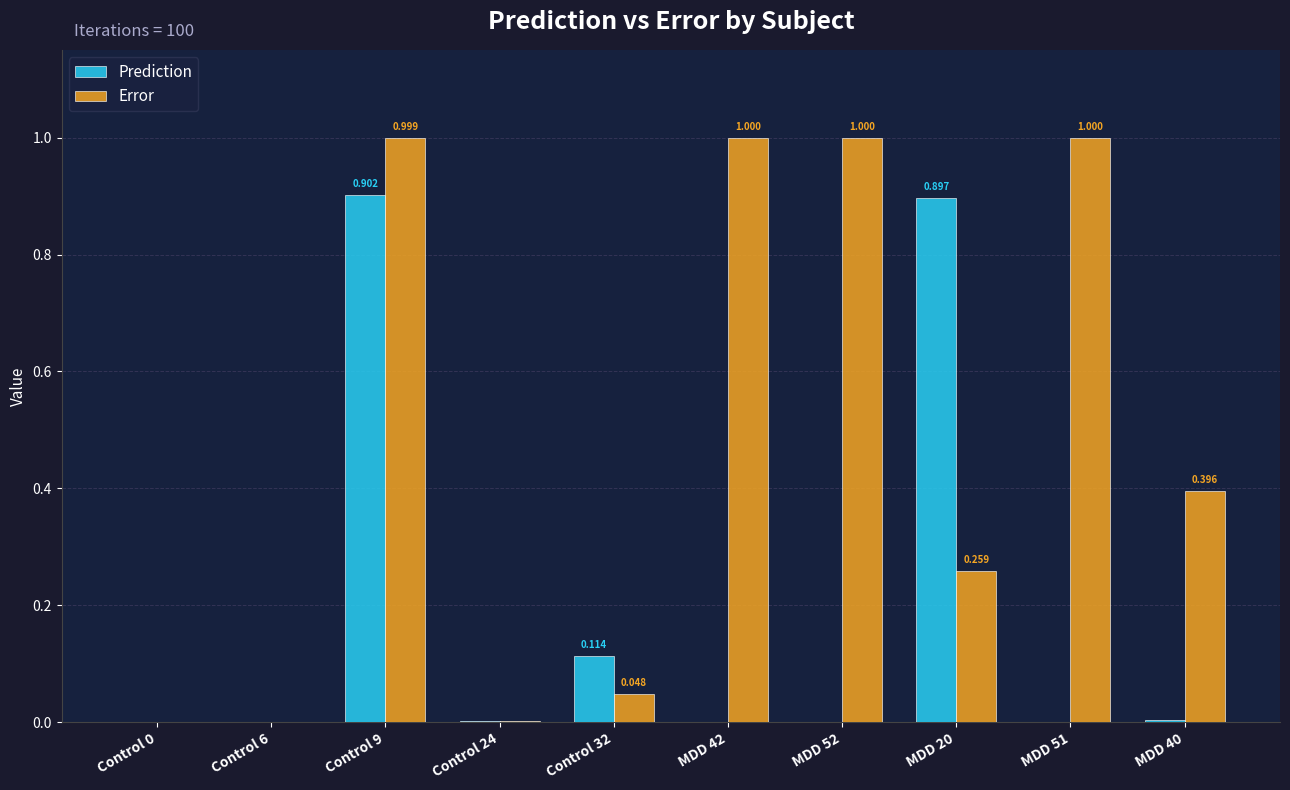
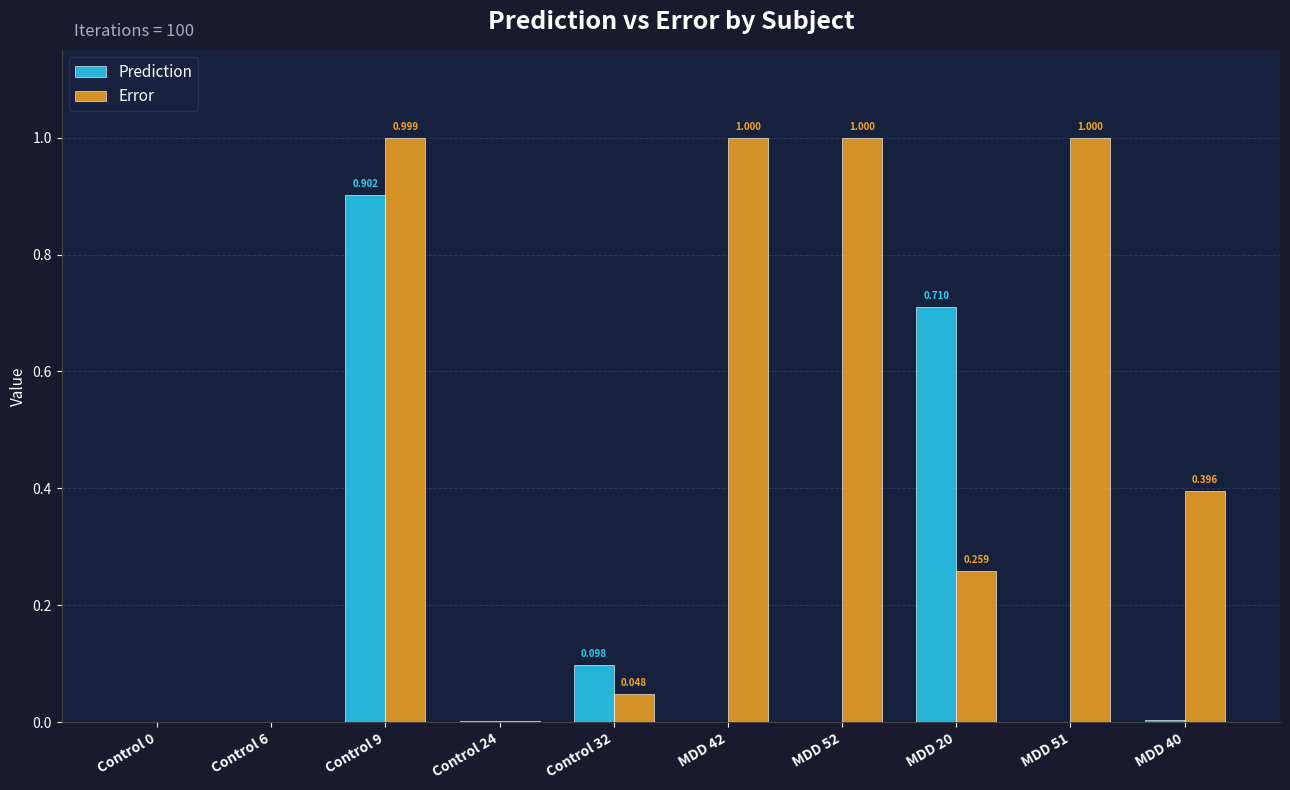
Prediction, Control 32: 0.114 -> 0.098
Prediction, MDD 20: 0.897 -> 0.710
